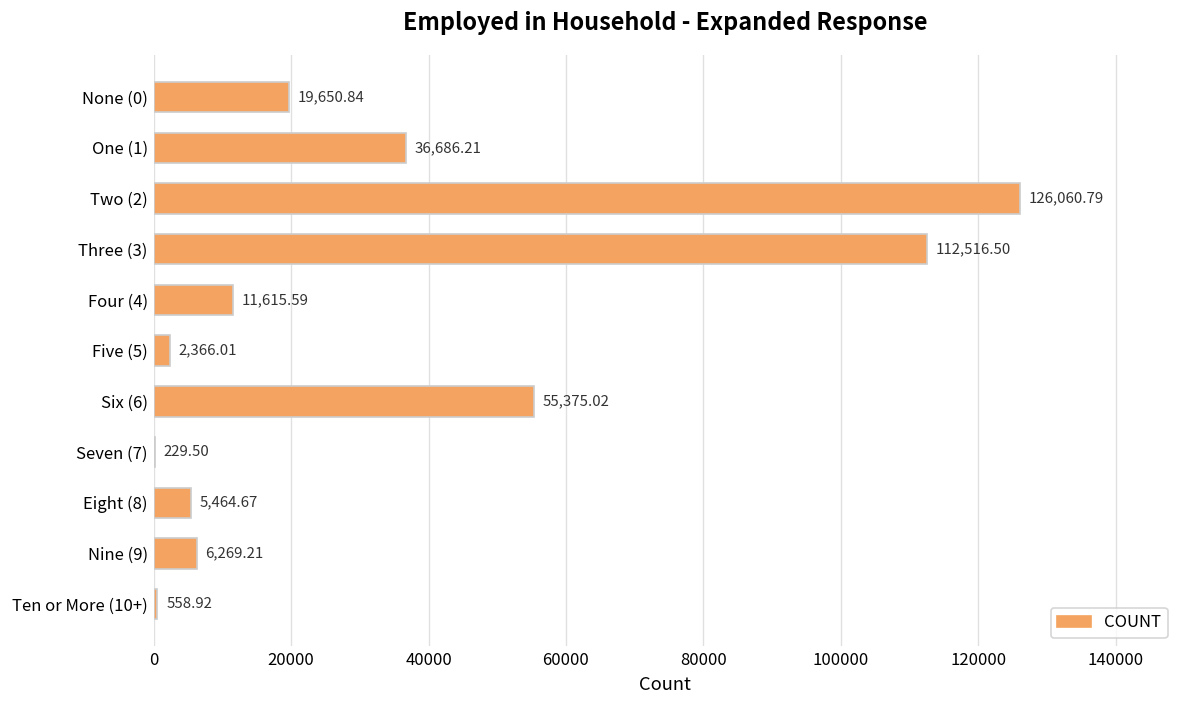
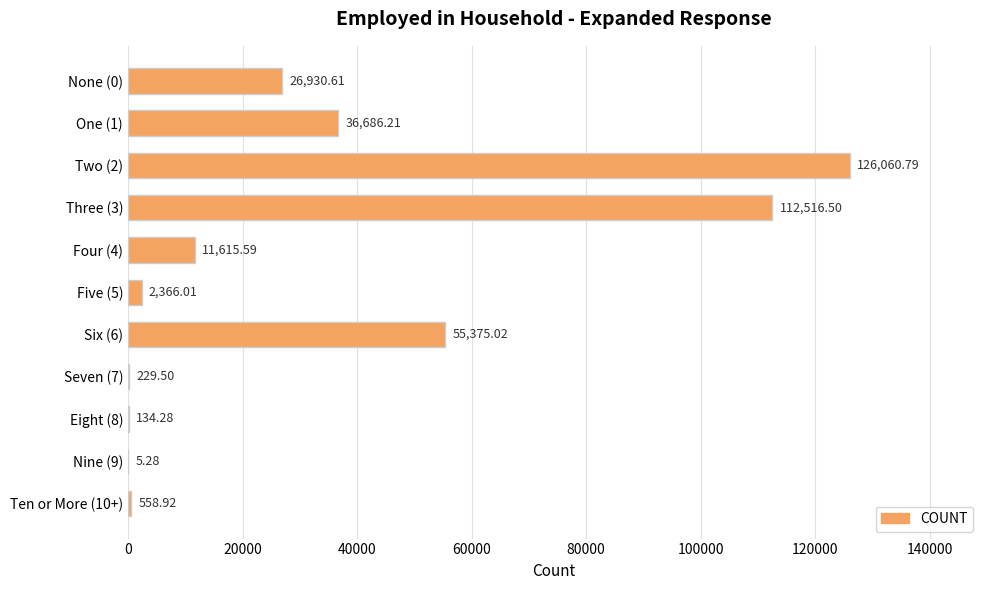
None (0): 19,650.84 -> 26,930.61
Eight (8): 5,464.67 -> 134.28
Nine (9): 6,269.21 -> 5.28
